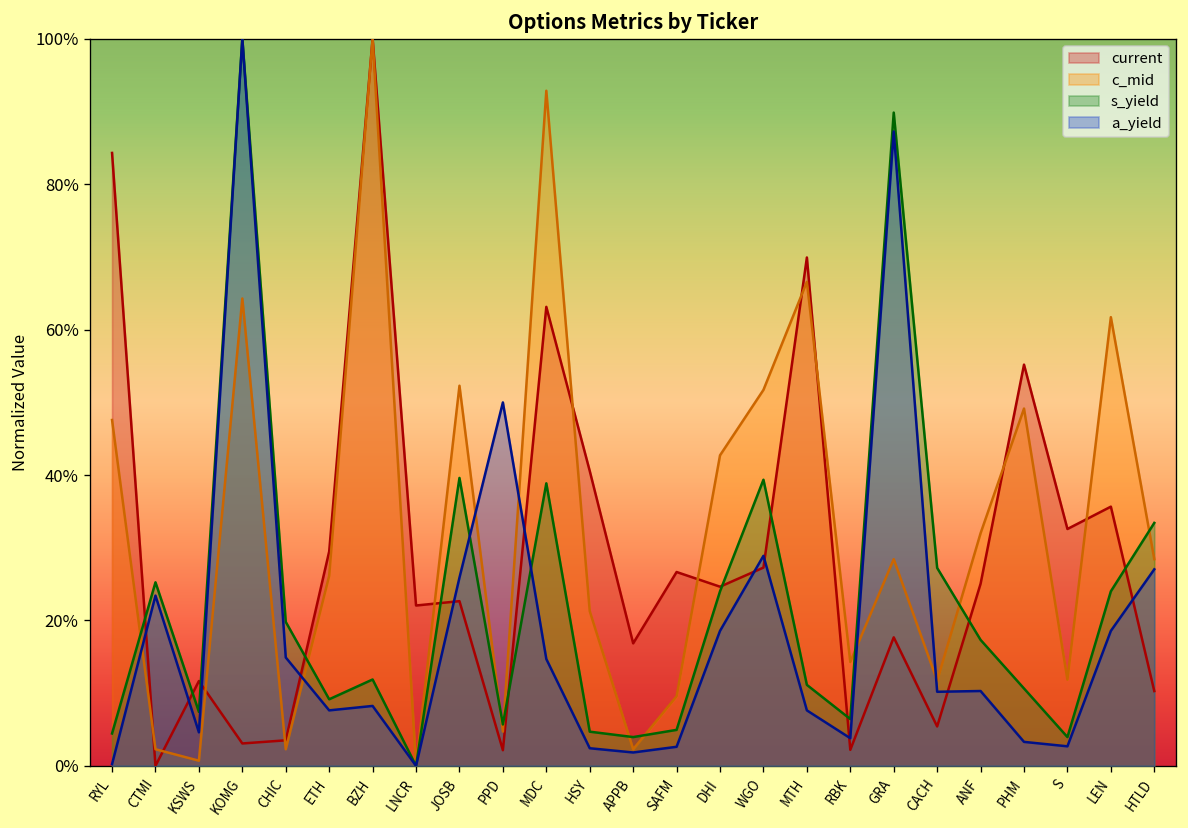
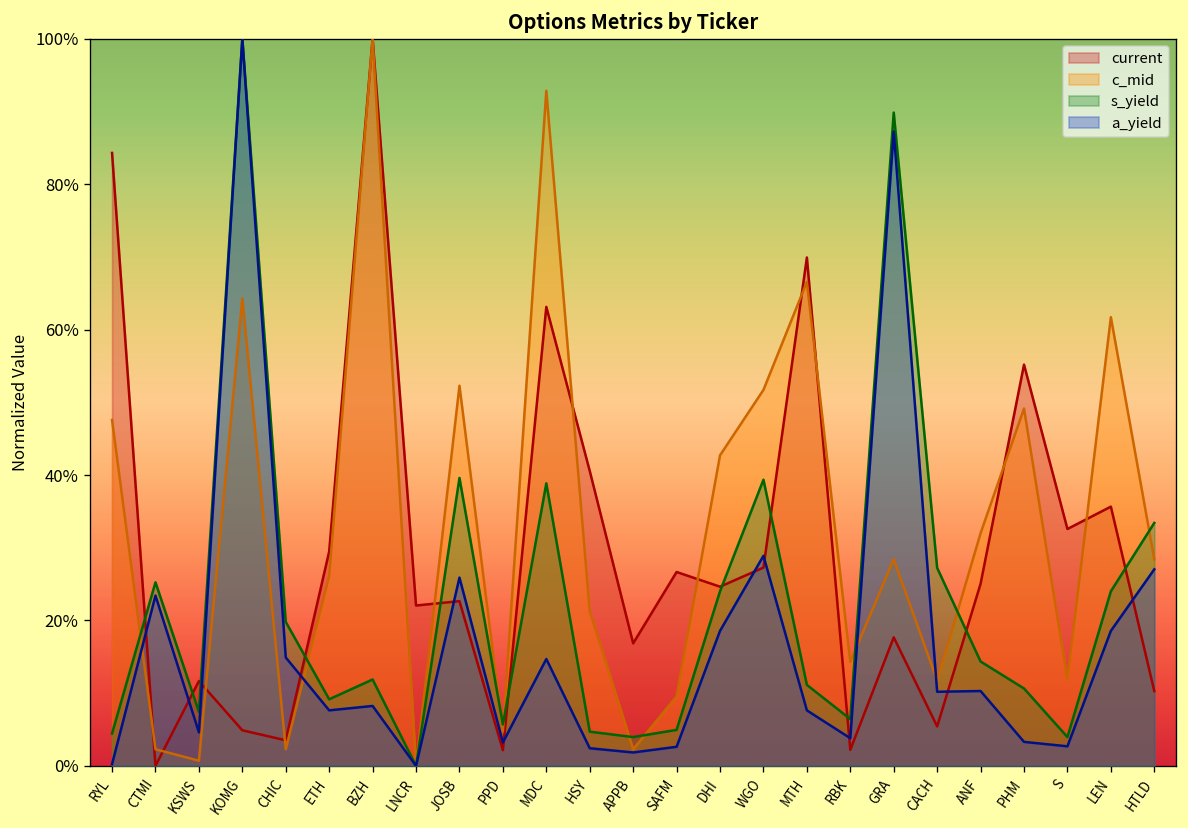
current, KOMG: 3% -> 5%
a_yield, PPD: 50% -> 3%
s_yield, ANF: 17% -> 14%
